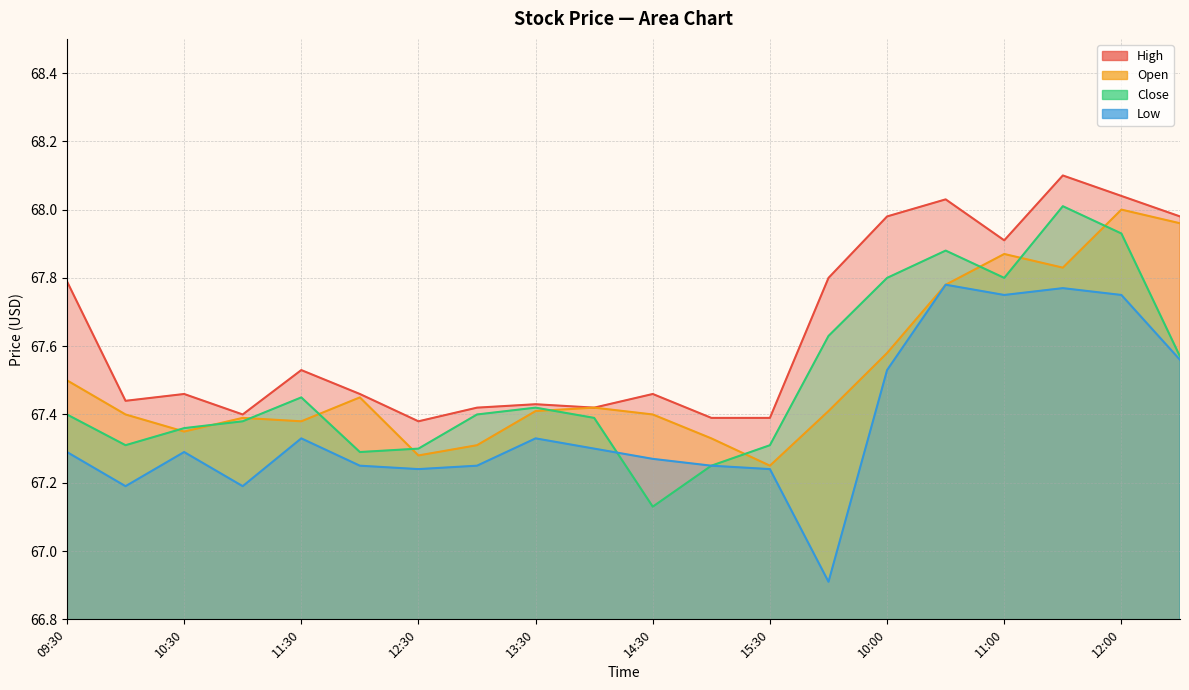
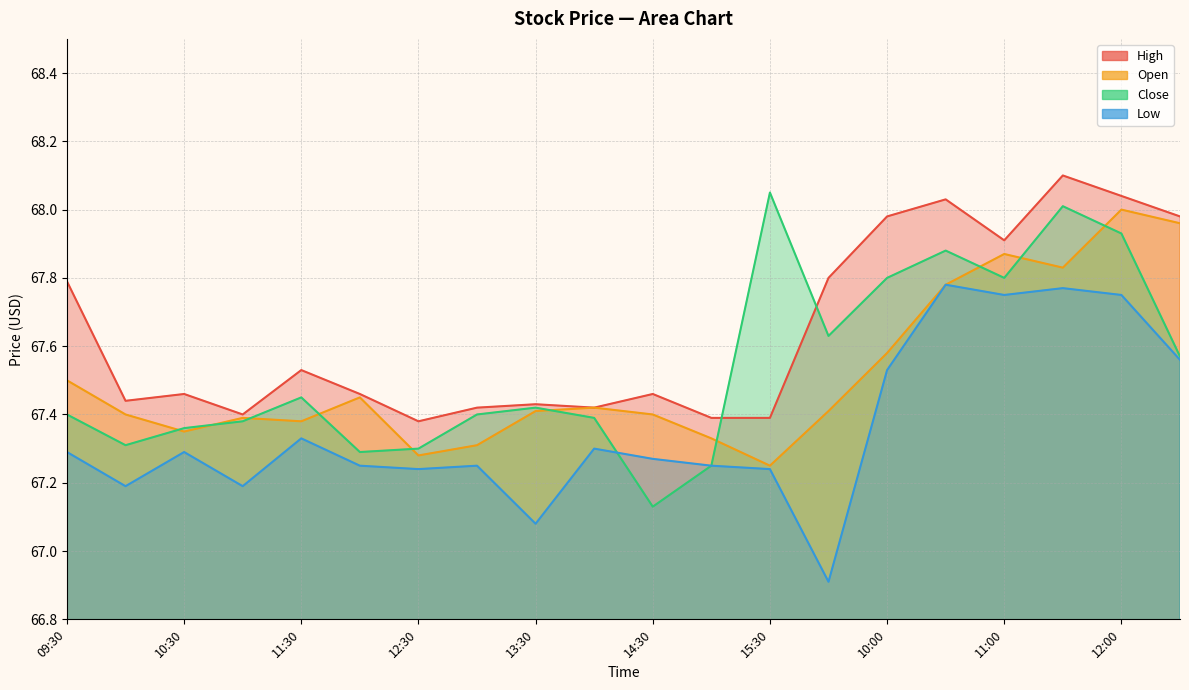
Low, 13:30: 67.33 -> 67.08
Close, 15:30: 67.31 -> 68.05
